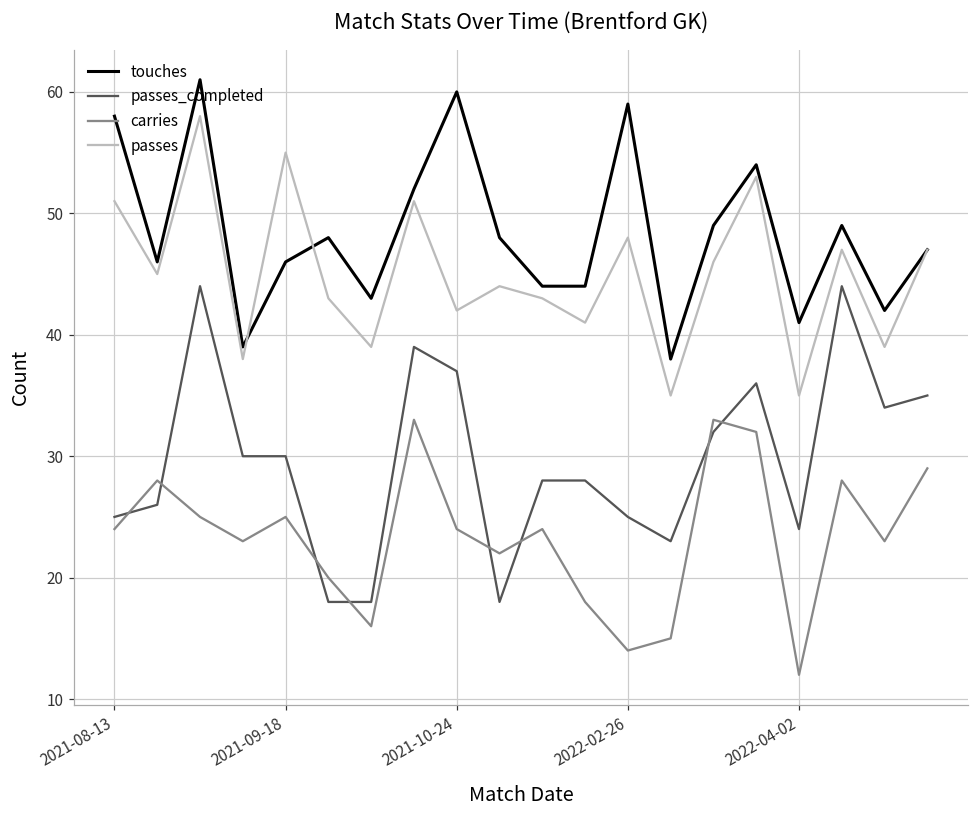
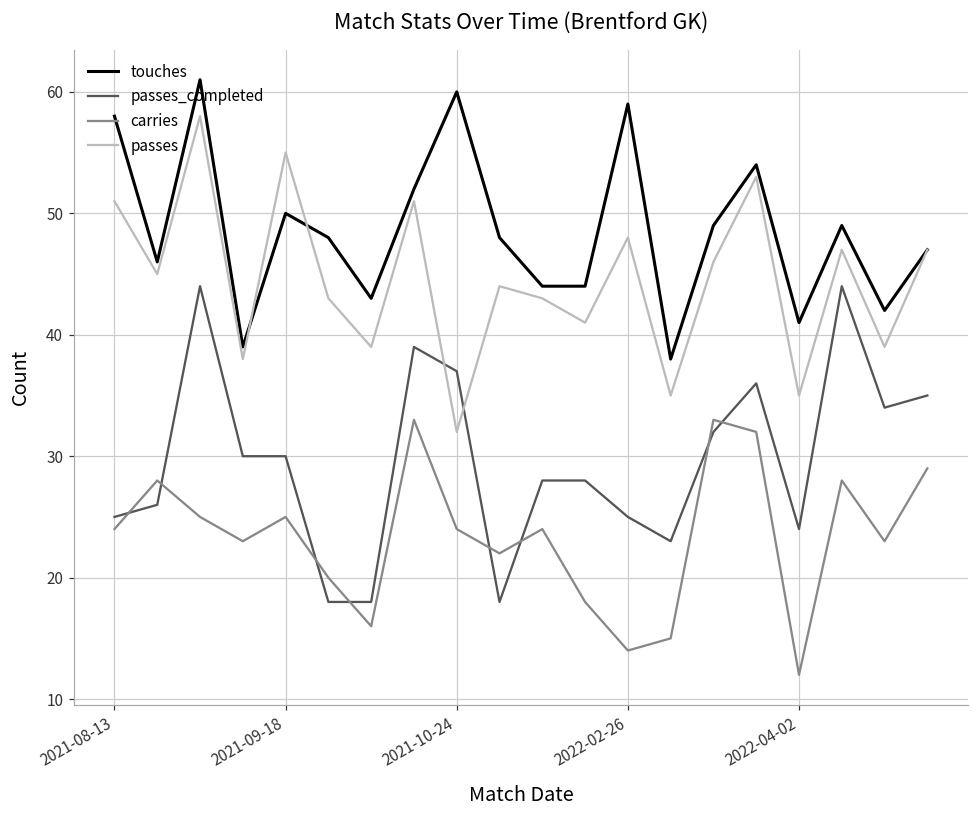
touches, 2021-09-18: 46 -> 50
passes, 2021-10-24: 42 -> 32
